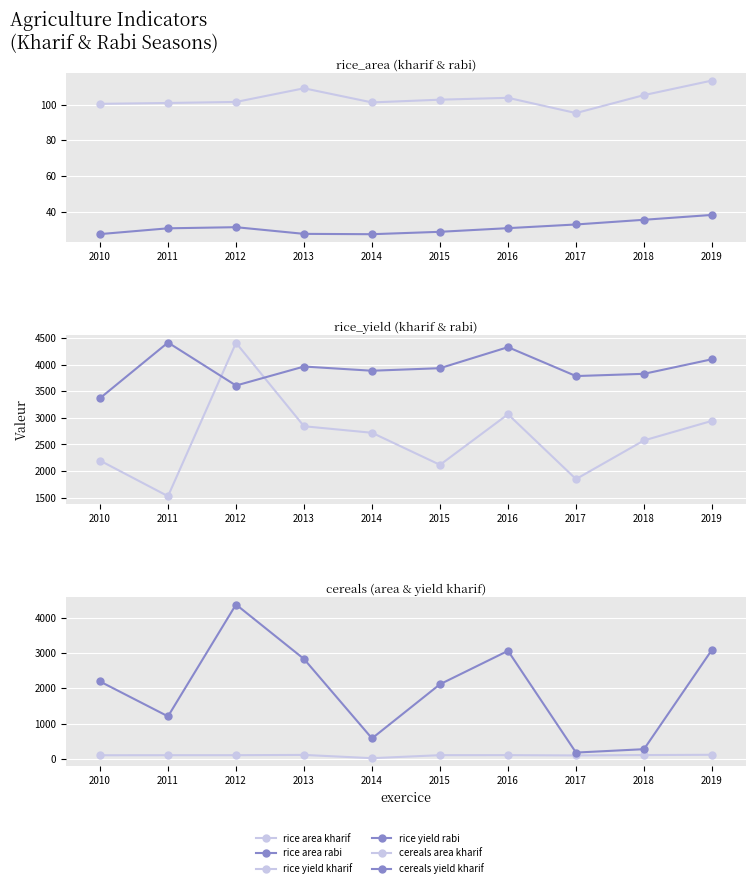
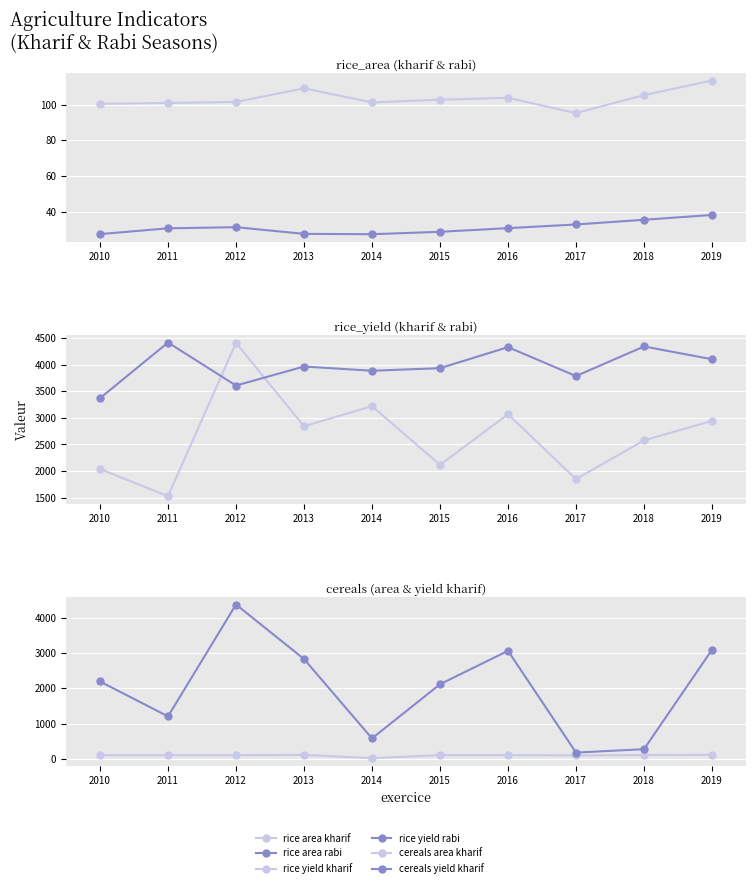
rice_yield (kharif & rabi), rice yield kharif, 2010: 2200 -> 2000
rice_yield (kharif & rabi), rice yield kharif, 2014: 2700 -> 3200
rice_yield (kharif & rabi), rice yield rabi, 2018: 3800 -> 4300
